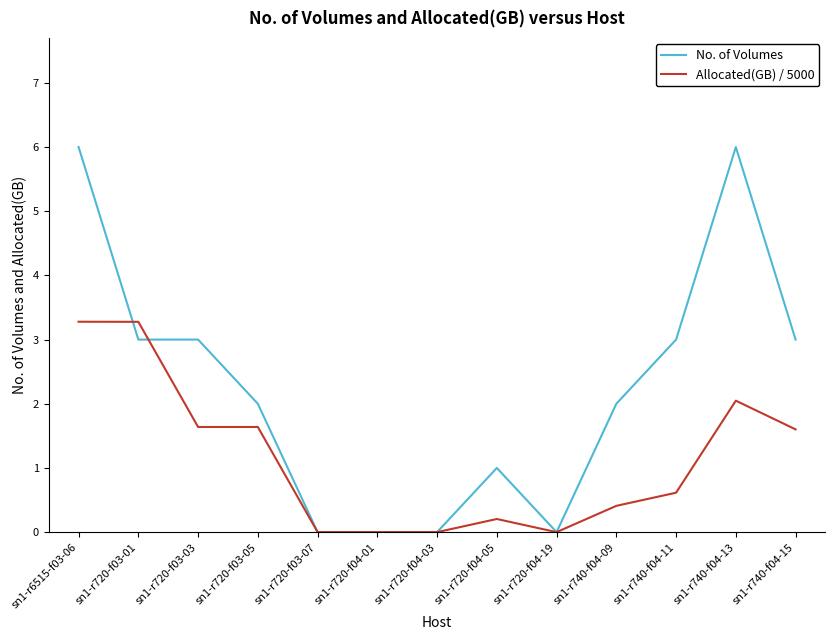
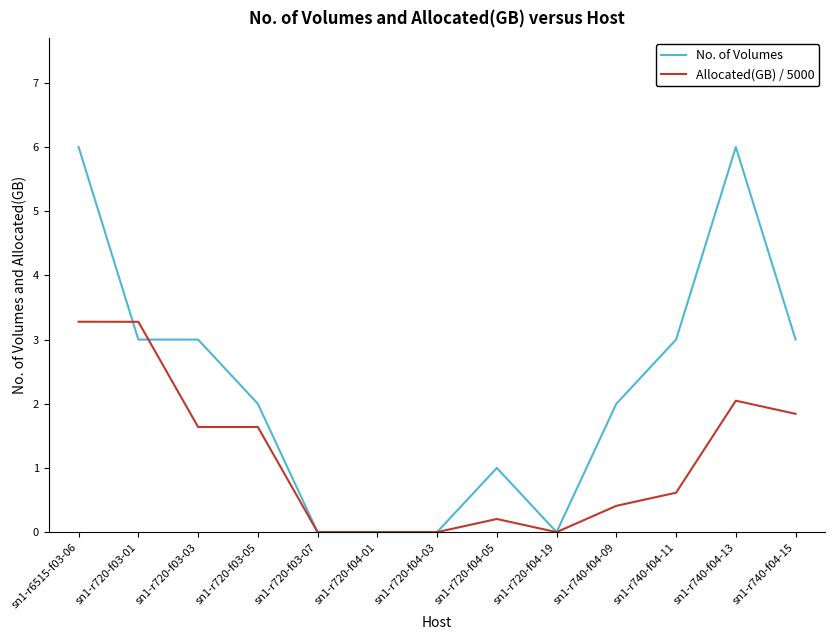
Allocated(GB) / 5000, sn1-r740-f04-15: 1.6 -> 1.8
